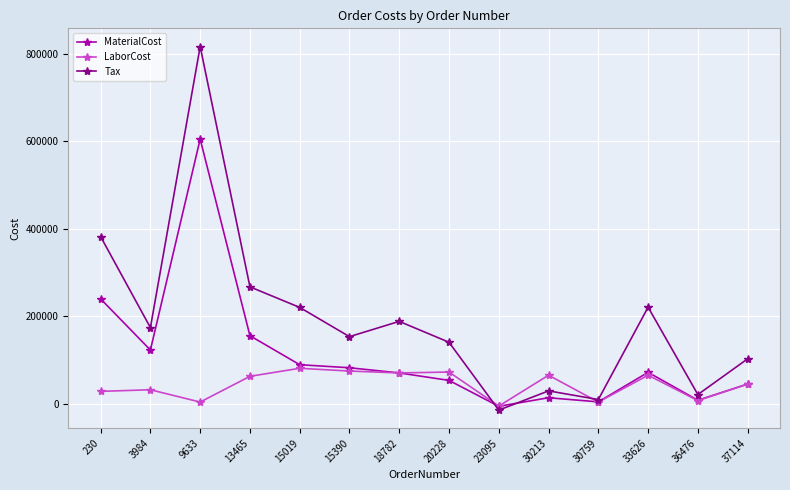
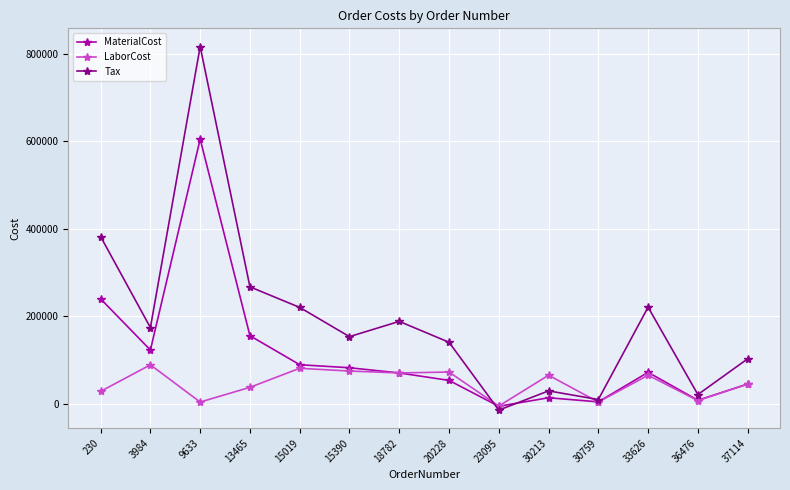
LaborCost, 3984: 30000 -> 90000
LaborCost, 13465: 60000 -> 40000
